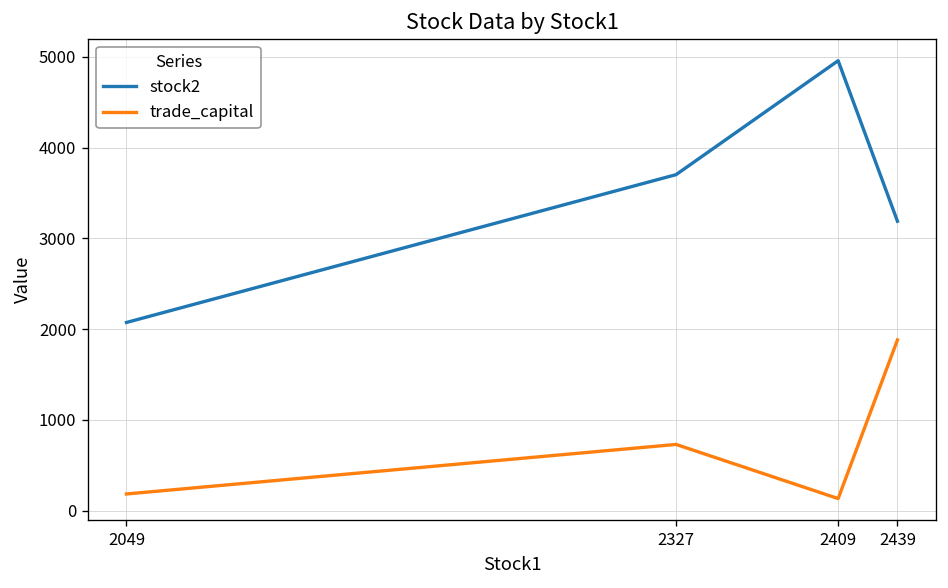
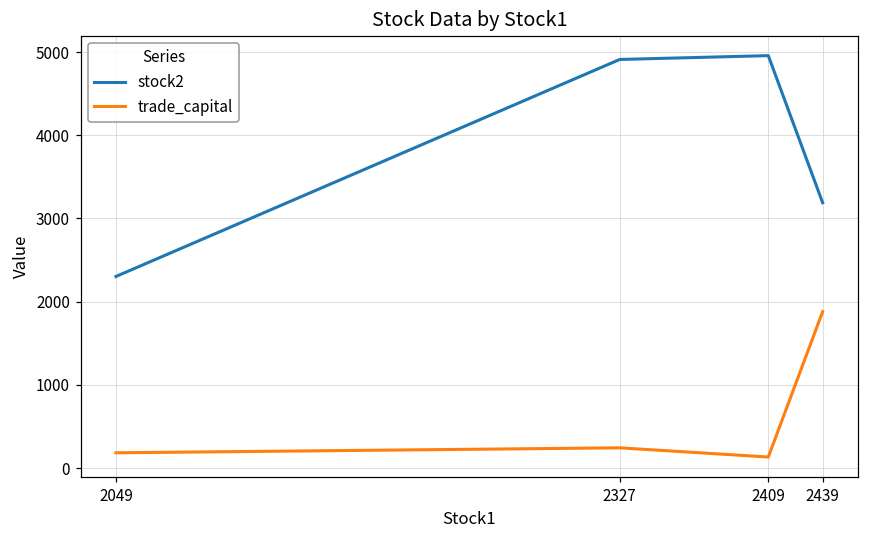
stock2, 2049: 2100 -> 2300
stock2, 2327: 3700 -> 4900
trade_capital, 2327: 700 -> 200
